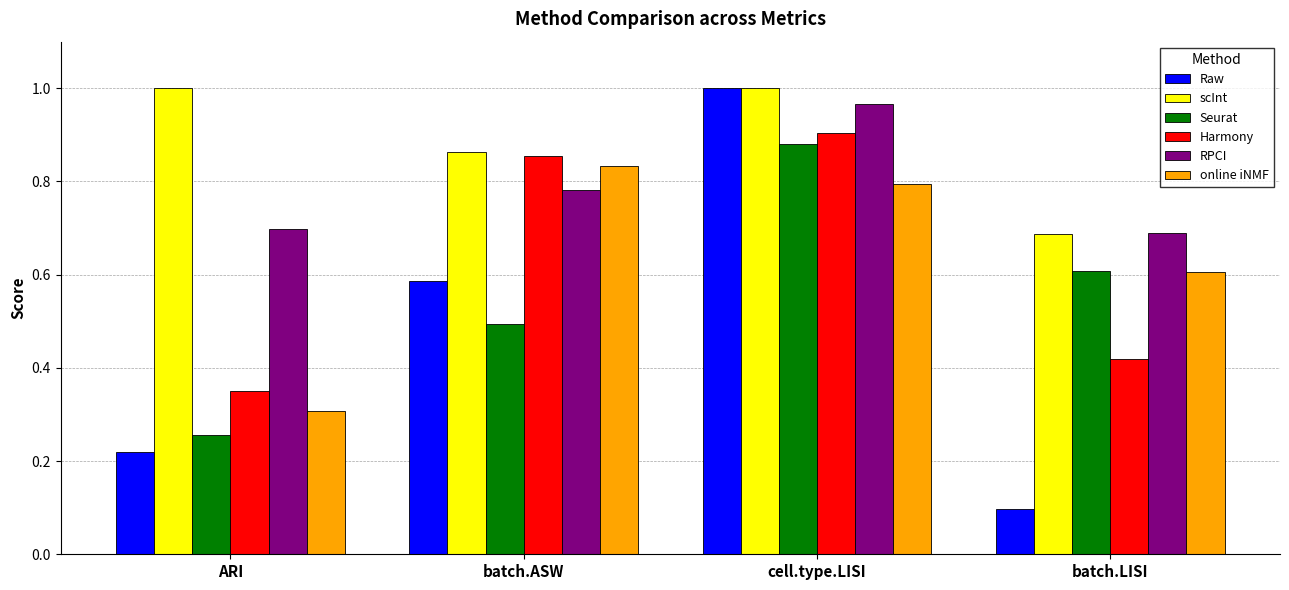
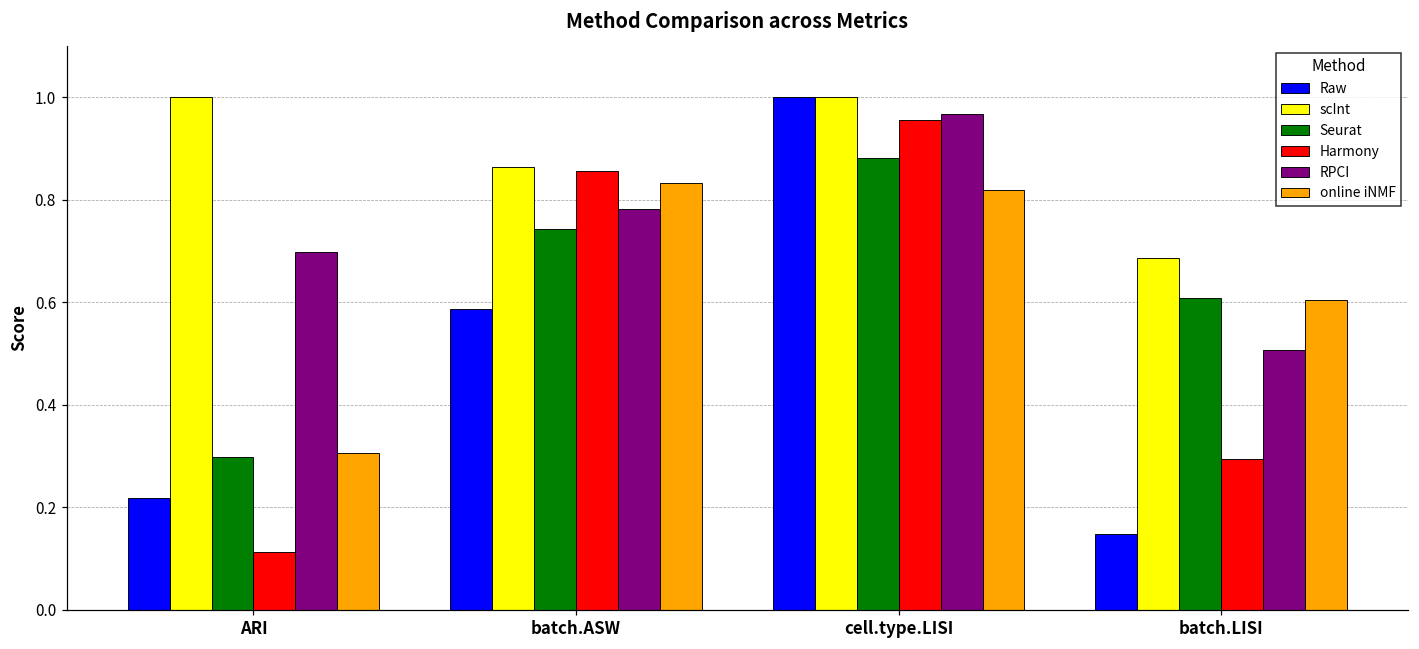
Seurat, ARI: 0.26 -> 0.30
Harmony, ARI: 0.35 -> 0.11
Seurat, batch.ASW: 0.49 -> 0.74
Harmony, cell.type.LISI: 0.90 -> 0.96
online iNMF, cell.type.LISI: 0.79 -> 0.82
Raw, batch.LISI: 0.10 -> 0.15
Harmony, batch.LISI: 0.42 -> 0.29
RPCI, batch.LISI: 0.69 -> 0.51
